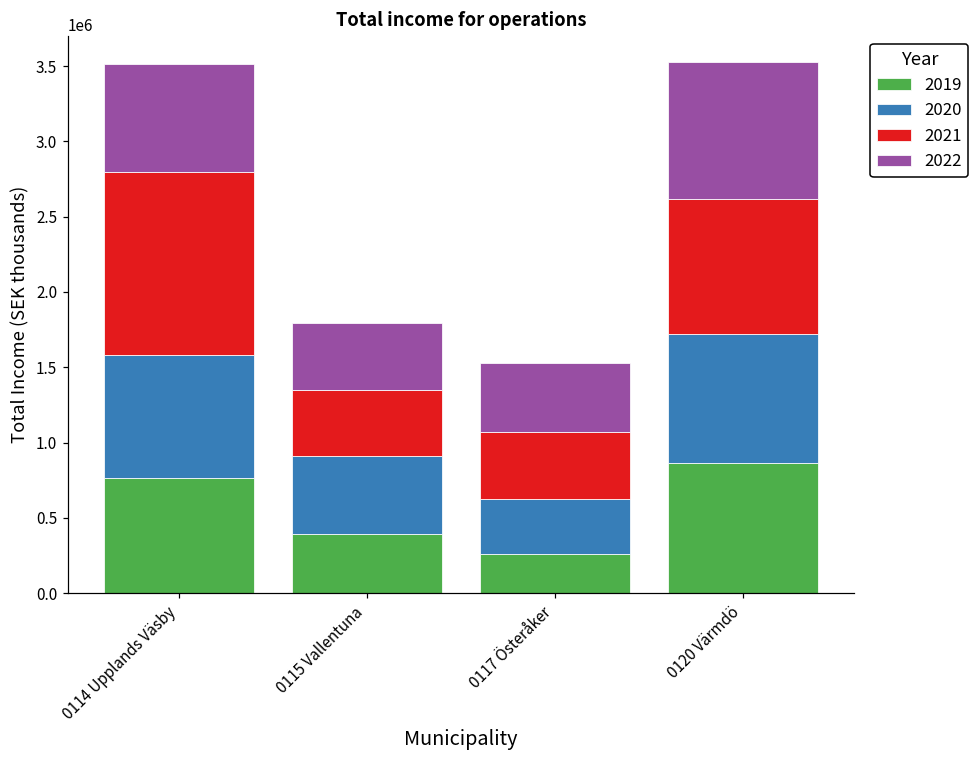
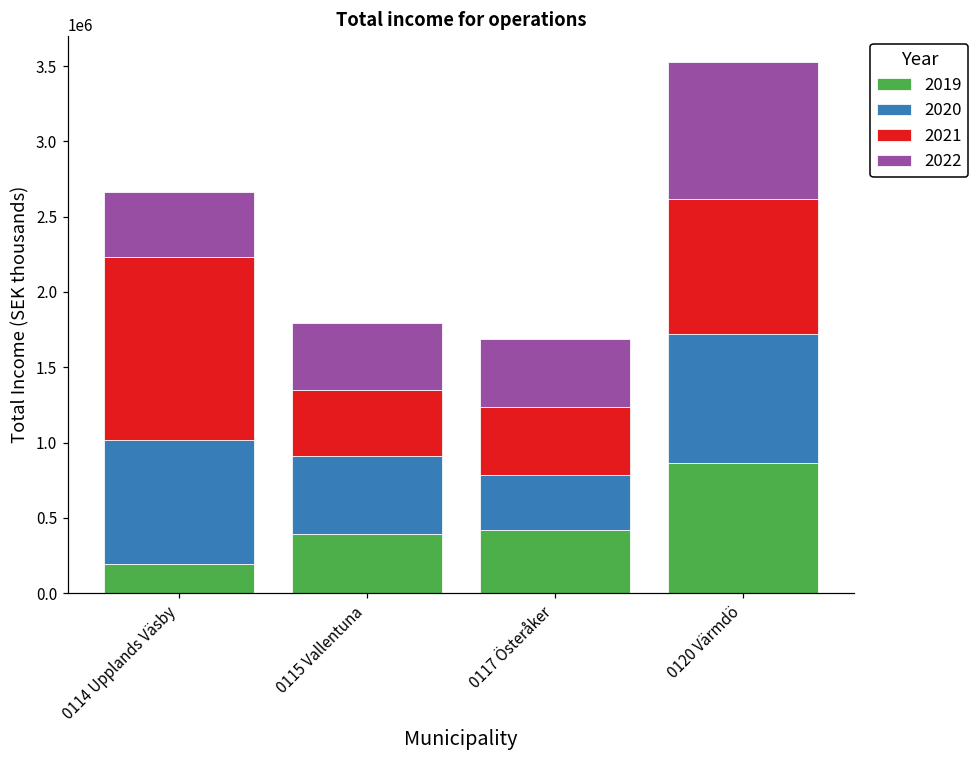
2019, 0114 Upplands Väsby: 760000 -> 190000
2022, 0114 Upplands Väsby: 710000 -> 430000
2019, 0117 Österåker: 260000 -> 420000
